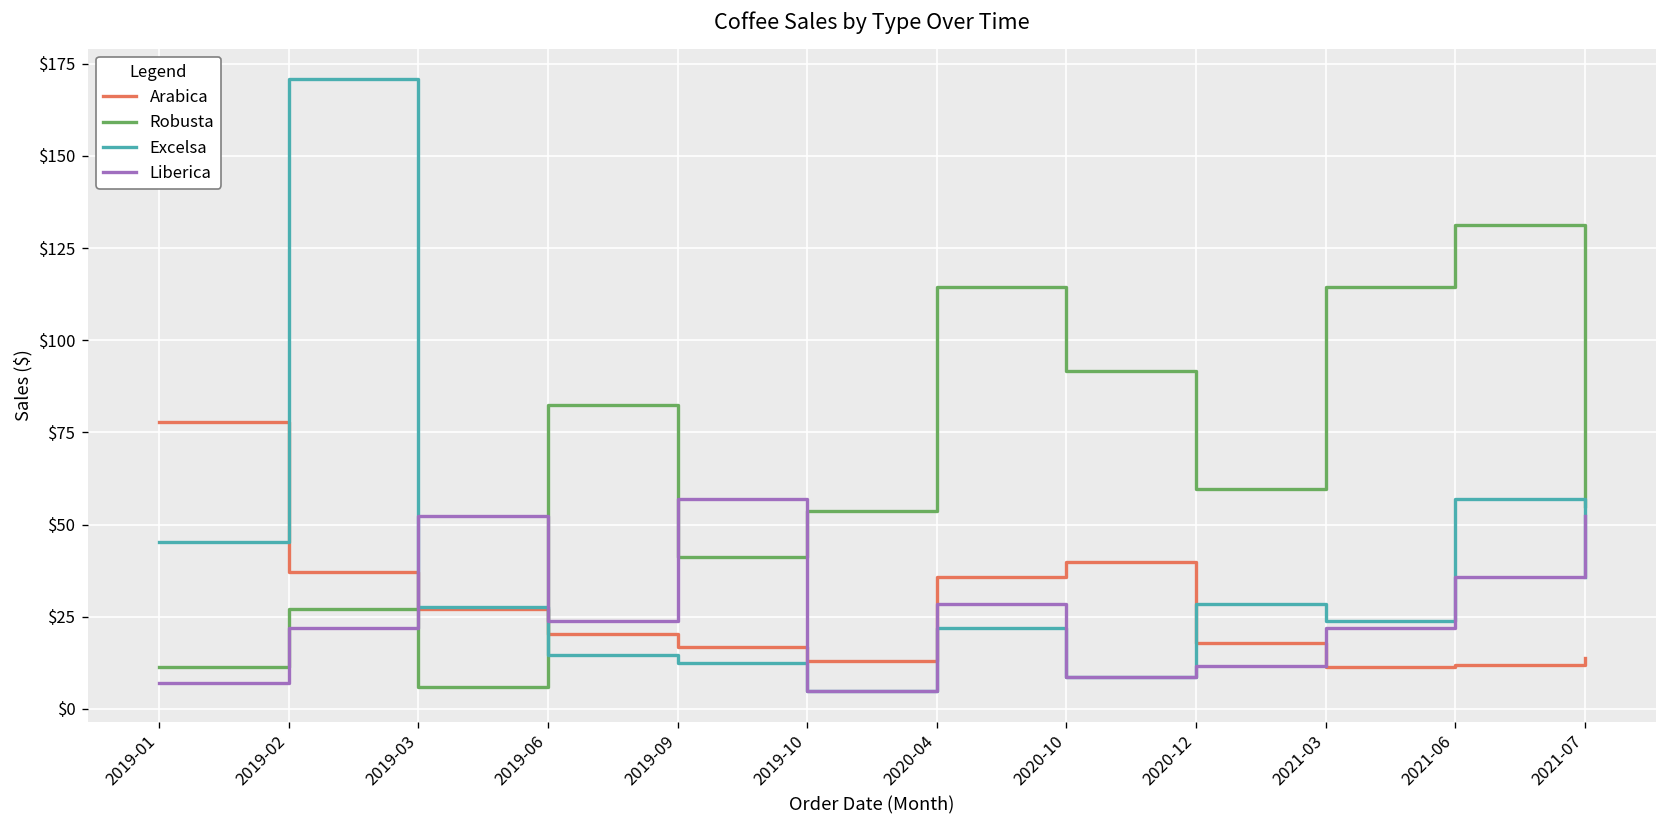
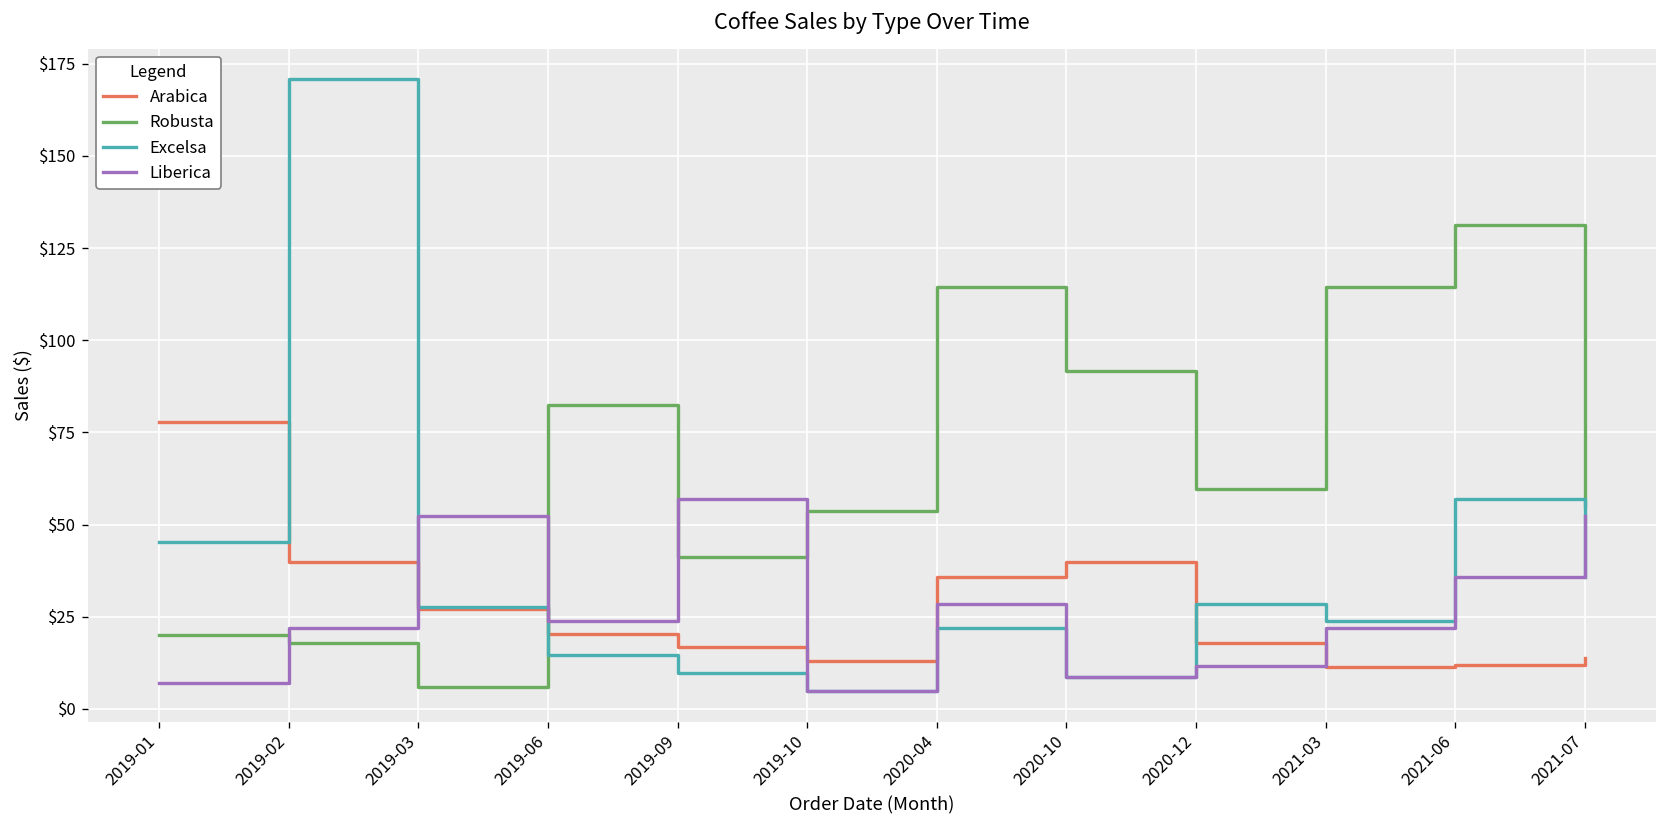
Robusta, 2019-01: $11 -> $20
Arabica, 2019-02: $37 -> $40
Robusta, 2019-02: $27 -> $18
Excelsa, 2019-09: $12 -> $10
